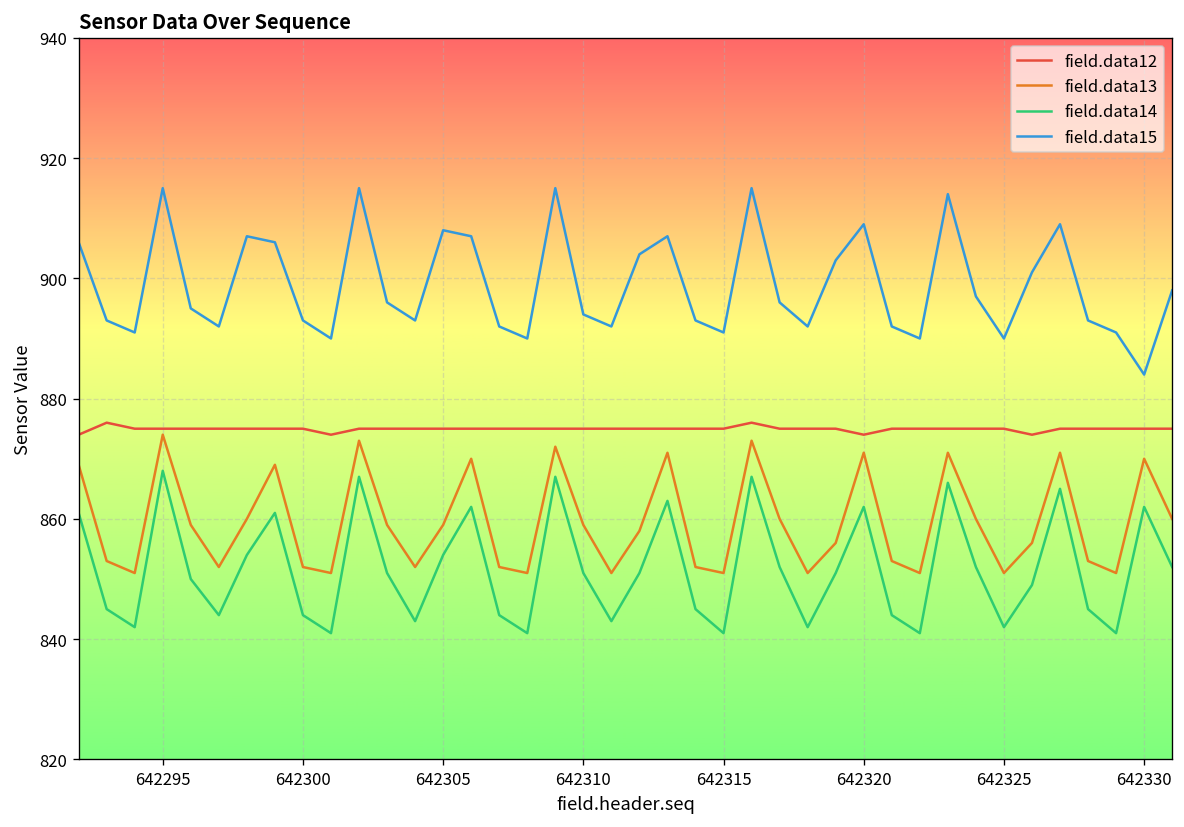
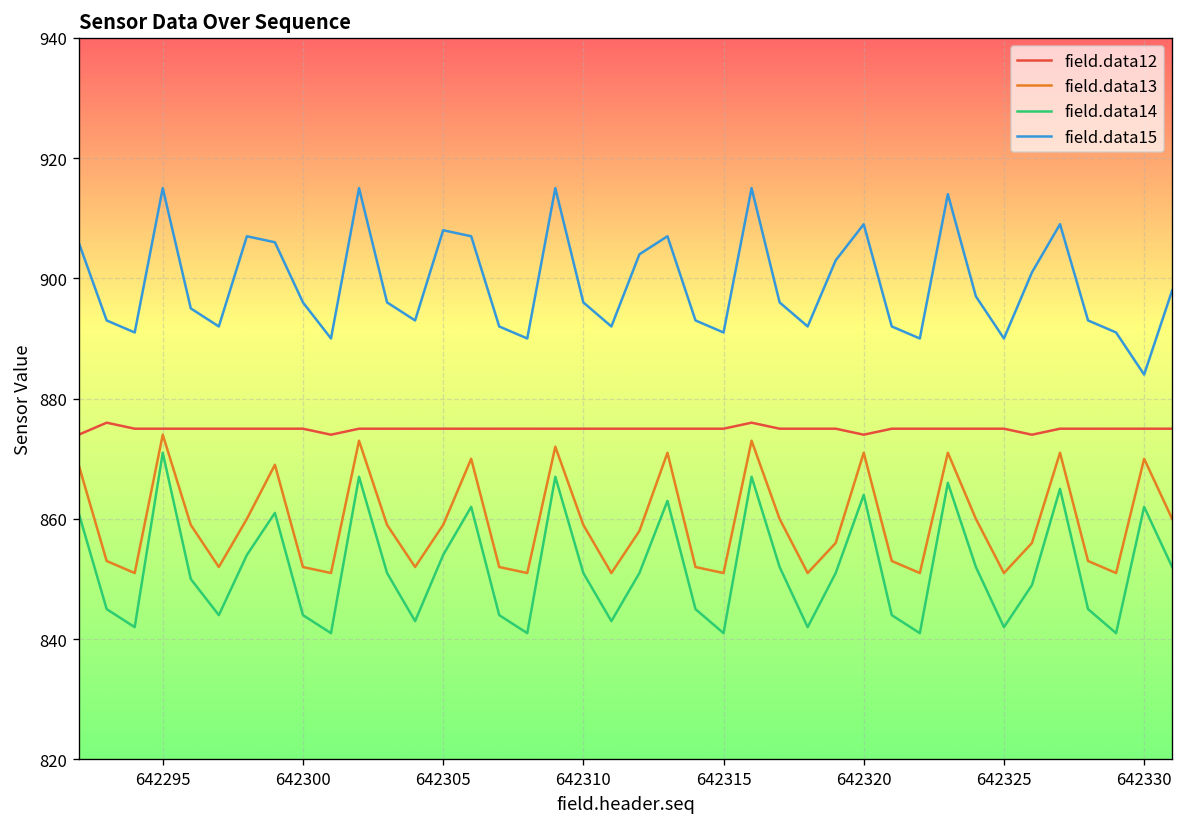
field.data14, 642295: 868 -> 871
field.data15, 642300: 893 -> 896
field.data15, 642310: 894 -> 896
field.data14, 642320: 862 -> 864
